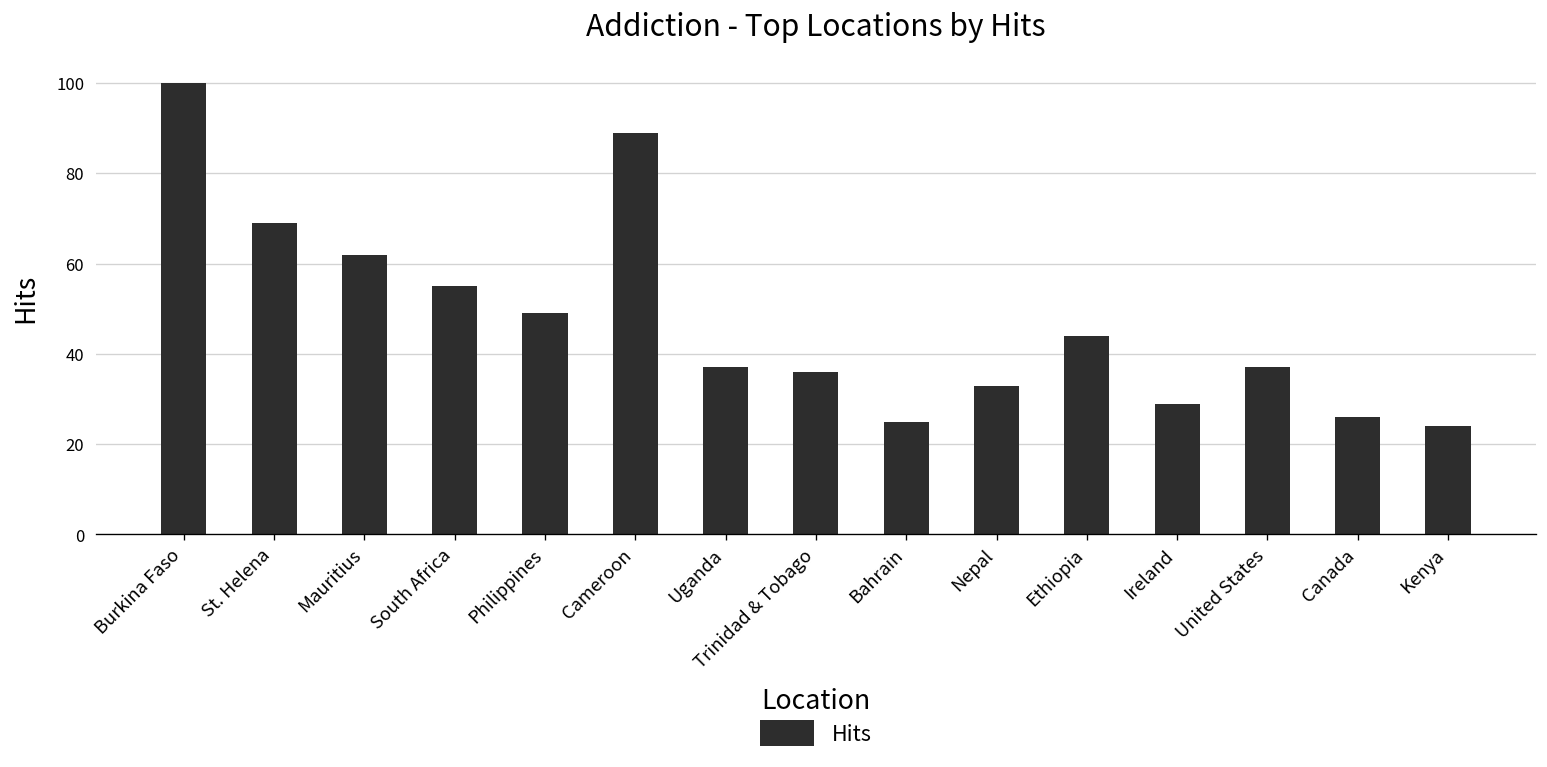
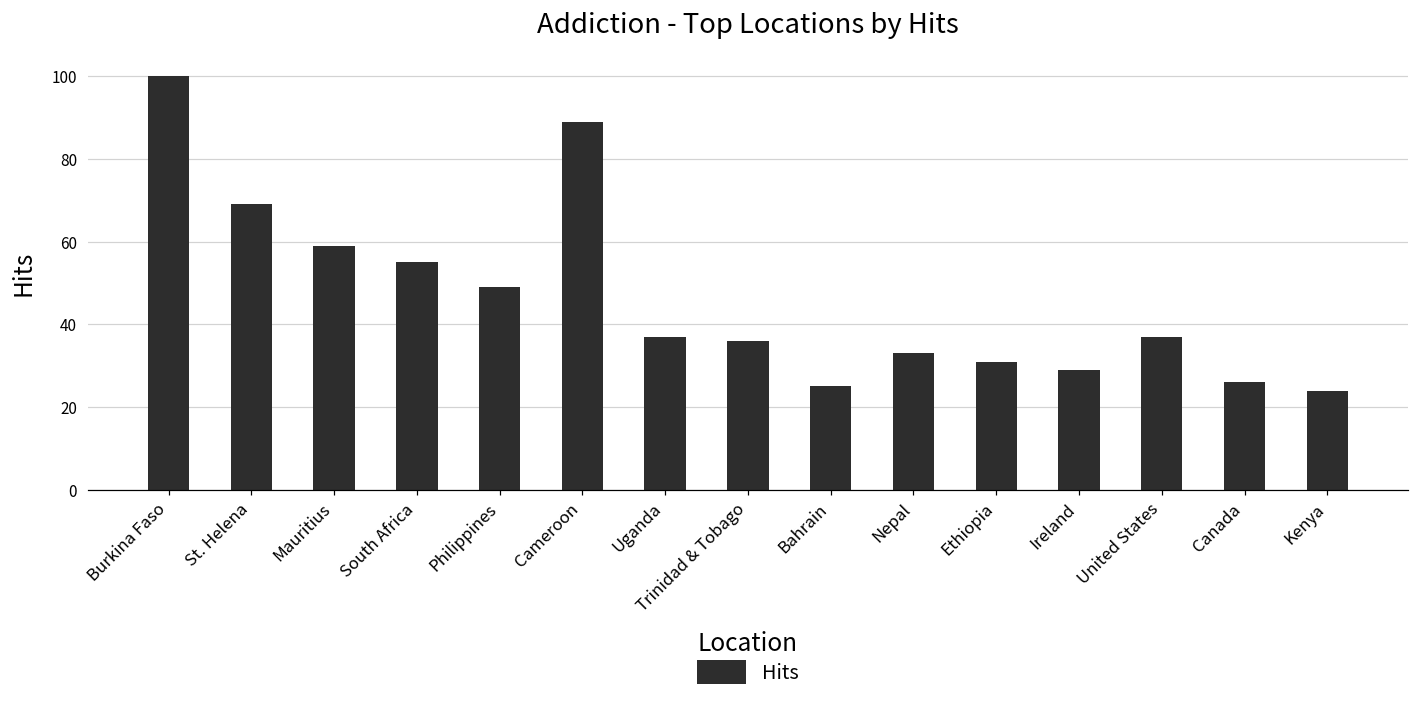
Mauritius: 62 -> 59
Ethiopia: 44 -> 31
